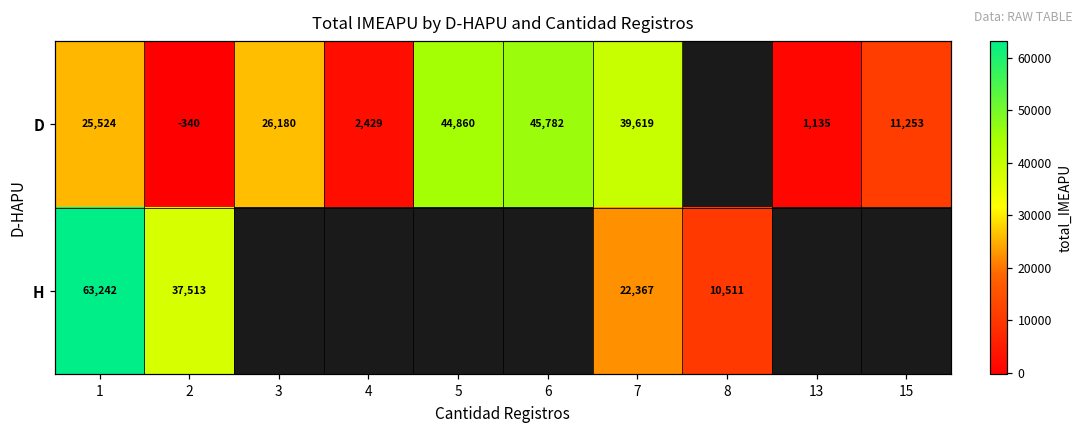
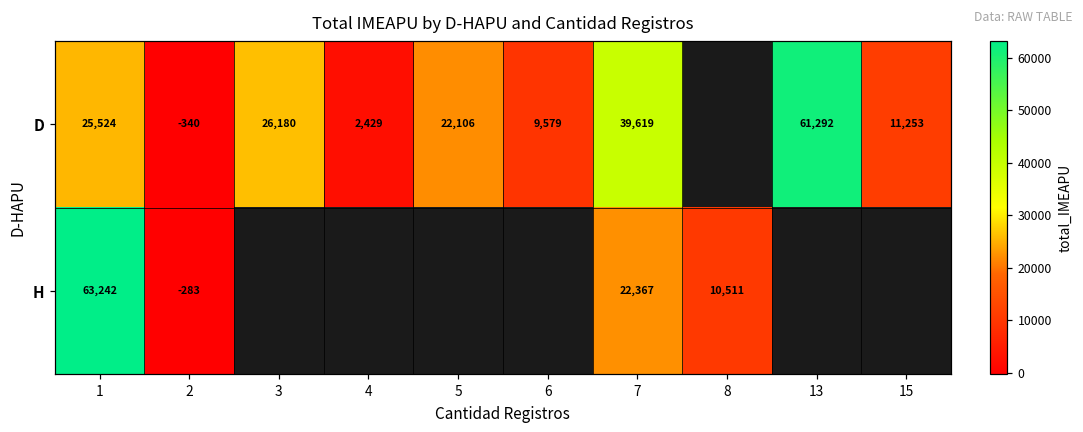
D, 5: 44,860 -> 22,106
D, 6: 45,782 -> 9,579
D, 13: 1,135 -> 61,292
H, 2: 37,513 -> -283
